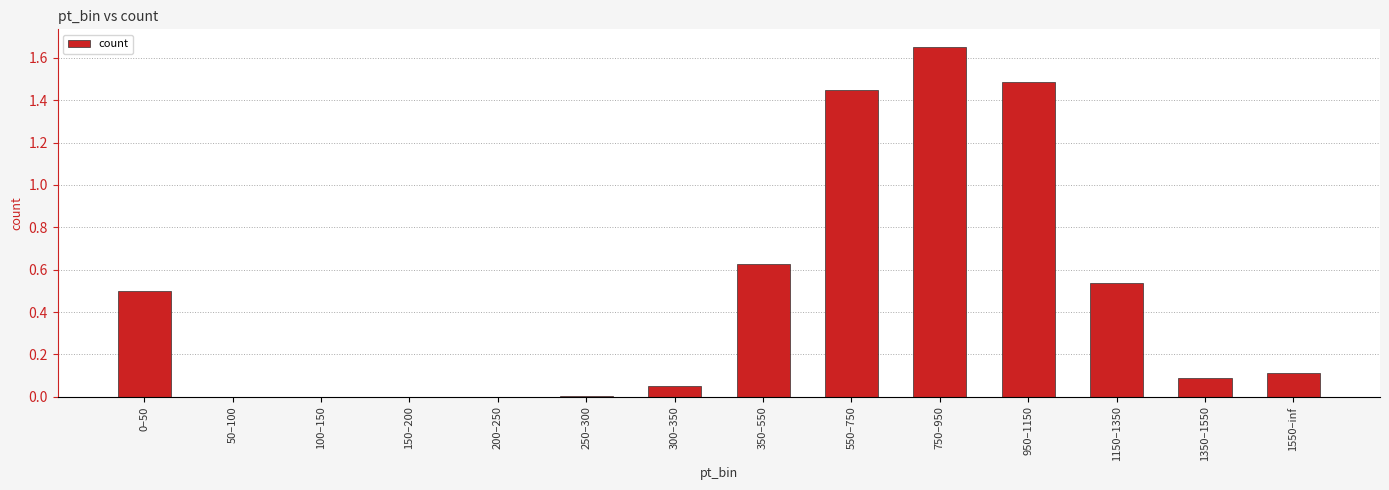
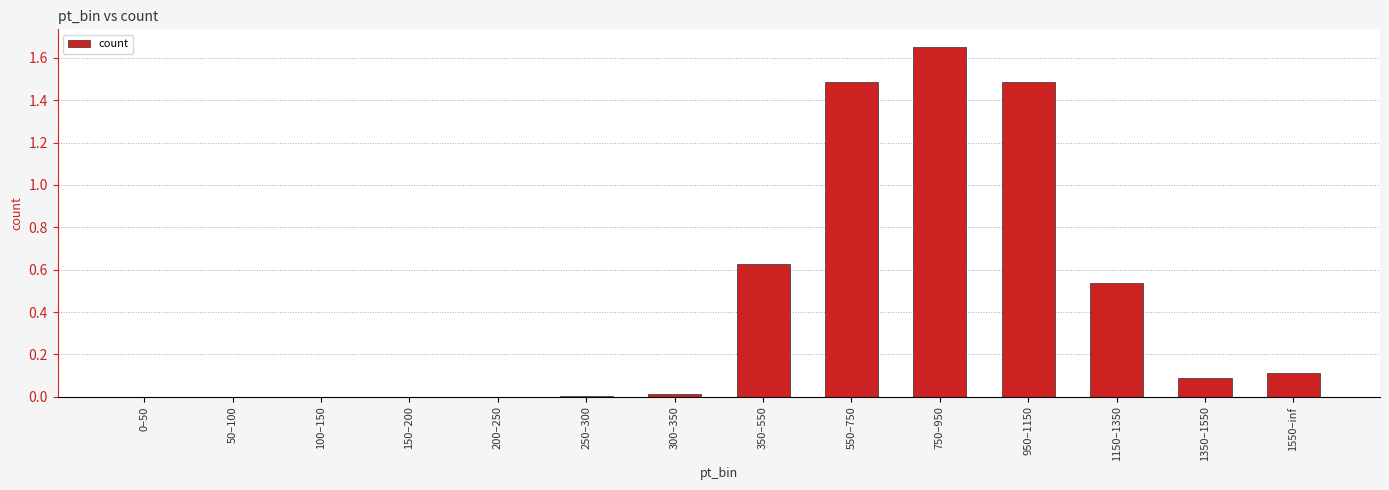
0–50: 0.5 -> 0.0
300–350: 0.05 -> 0.01
550–750: 1.45 -> 1.48
